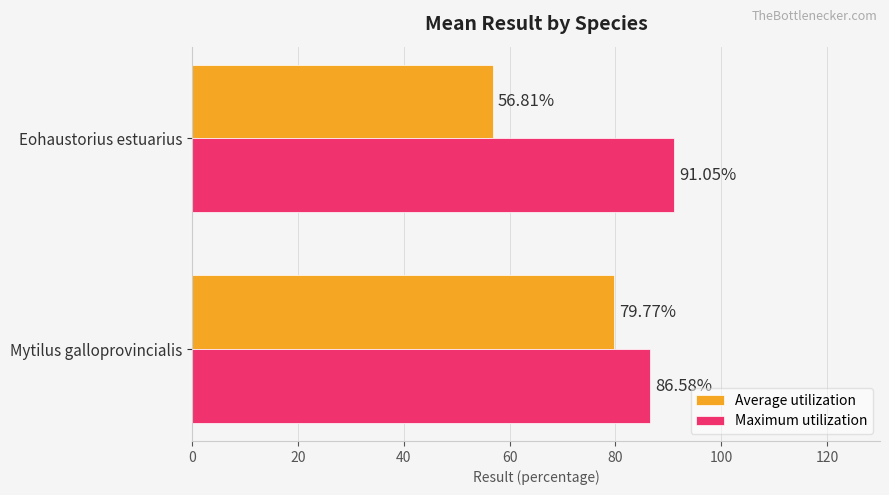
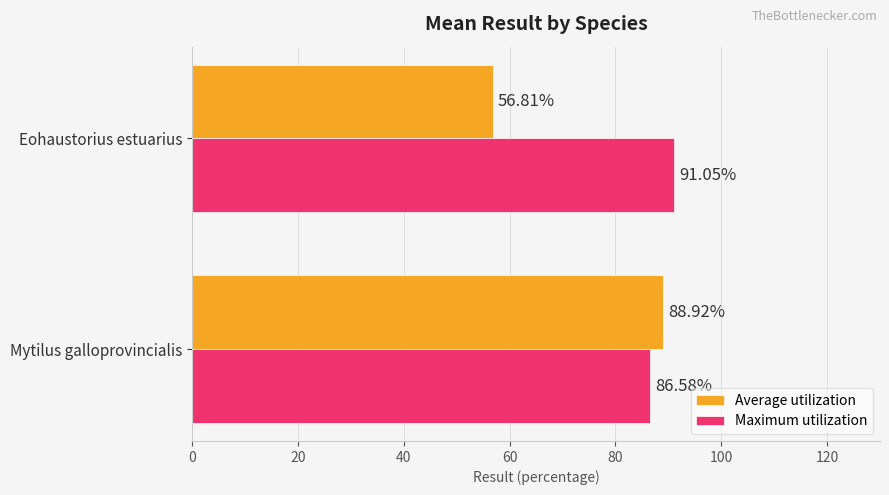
Average utilization, Mytilus galloprovincialis: 79.77% -> 88.92%
